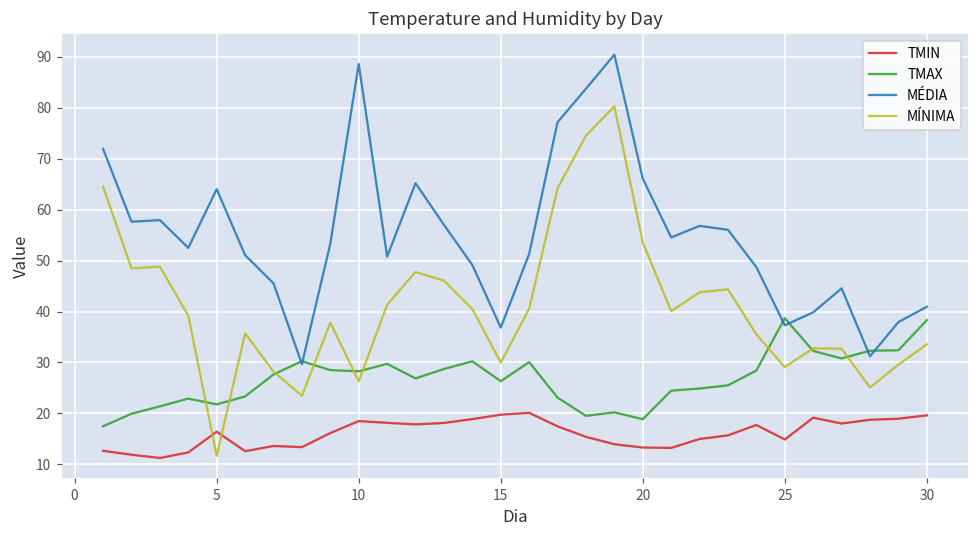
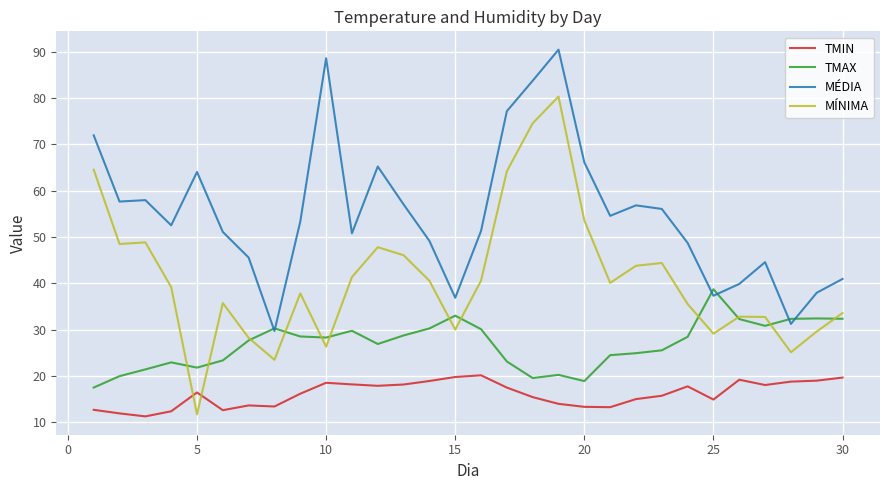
TMAX, 15: 26 -> 33
TMAX, 30: 38 -> 32
